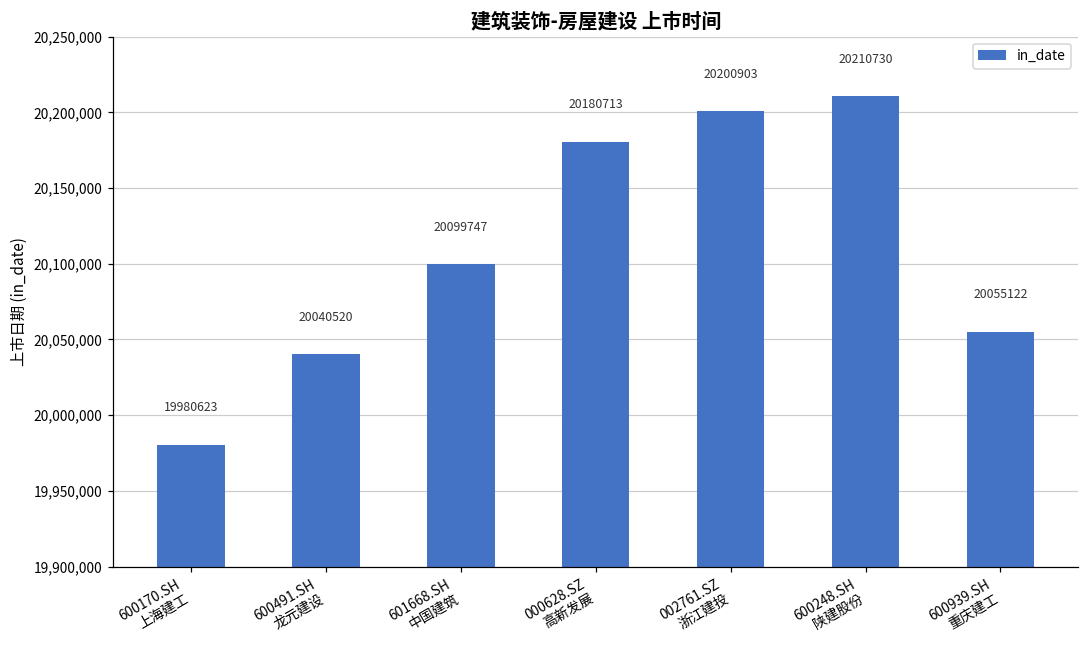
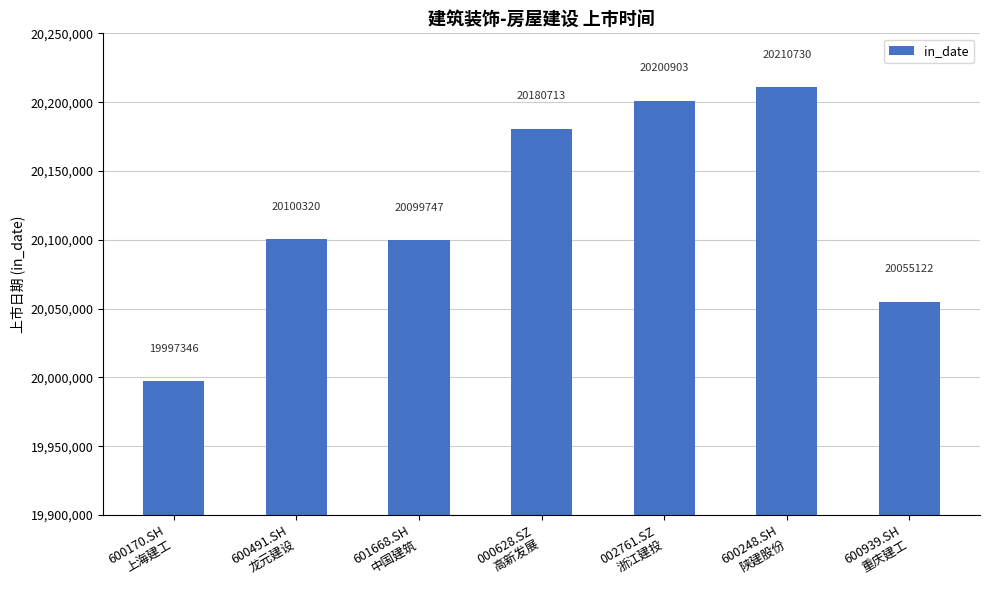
600170.SH 上海建工: 19980623 -> 19997346
600491.SH 龙元建设: 20040520 -> 20100320
